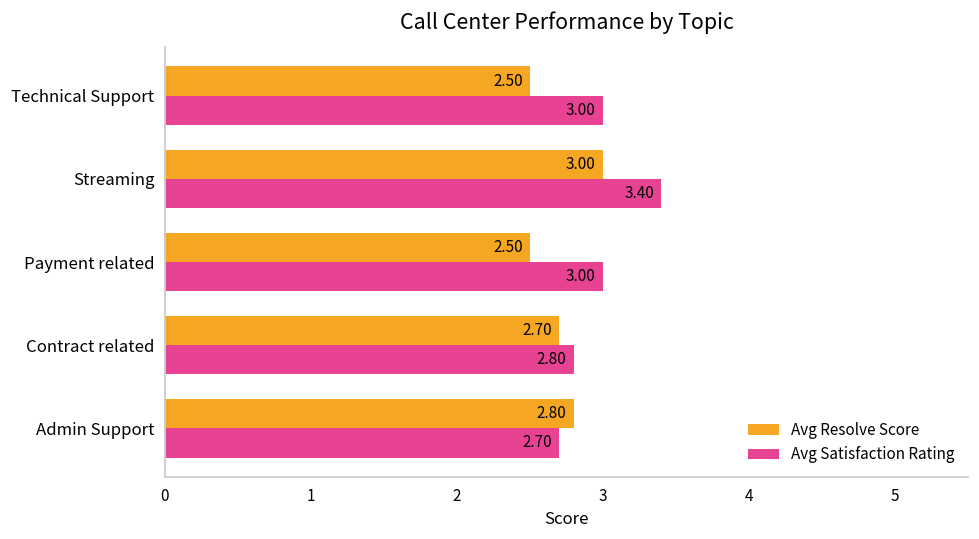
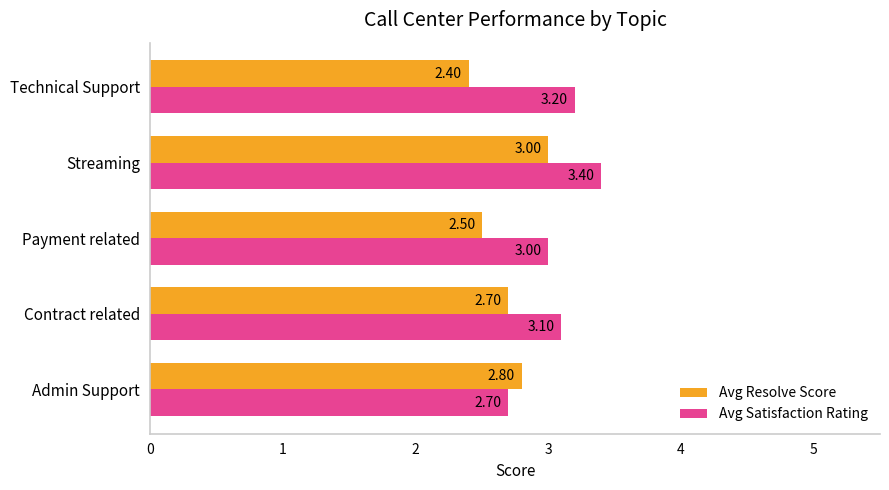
Avg Resolve Score, Technical Support: 2.50 -> 2.40
Avg Satisfaction Rating, Technical Support: 3.00 -> 3.20
Avg Satisfaction Rating, Contract related: 2.80 -> 3.10
